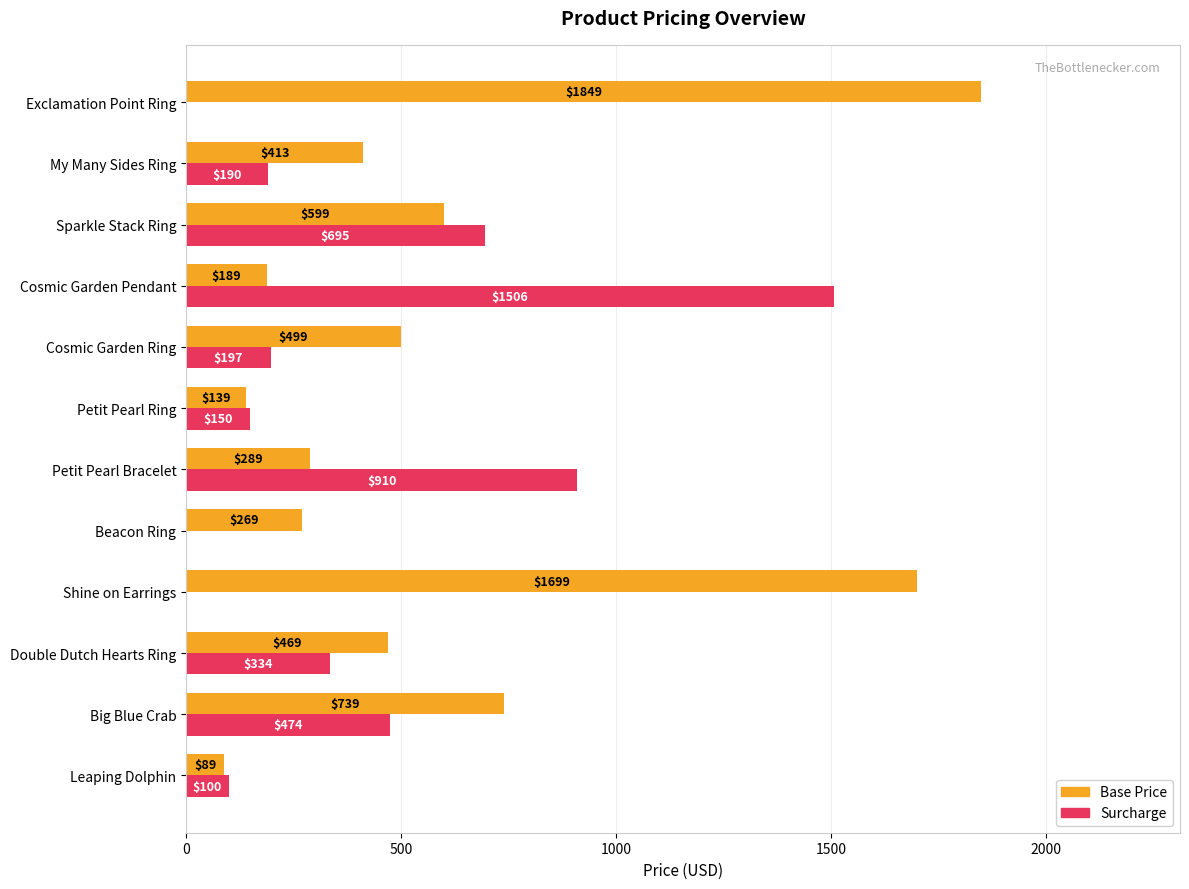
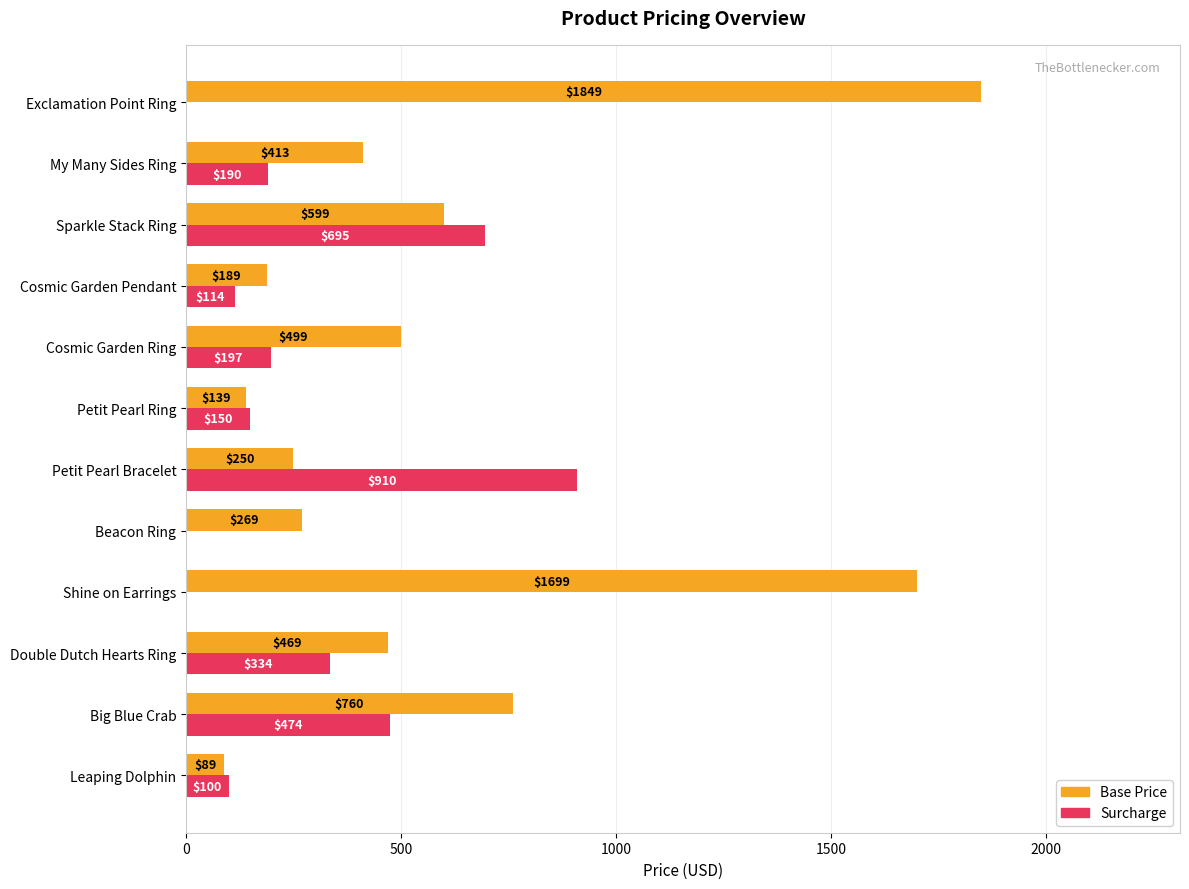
Surcharge, Cosmic Garden Pendant: $1506 -> $114
Base Price, Petit Pearl Bracelet: $289 -> $250
Base Price, Big Blue Crab: $739 -> $760
